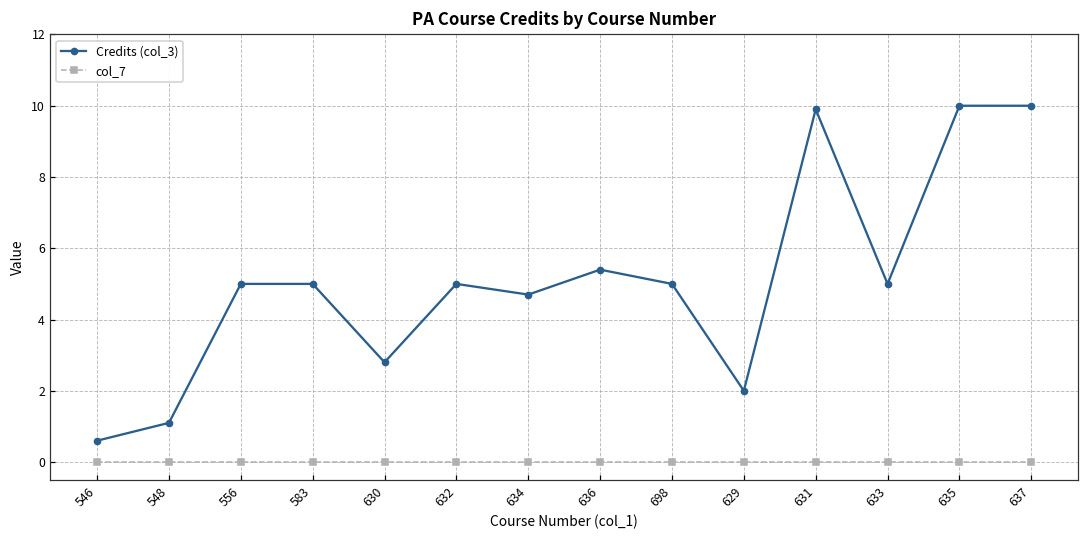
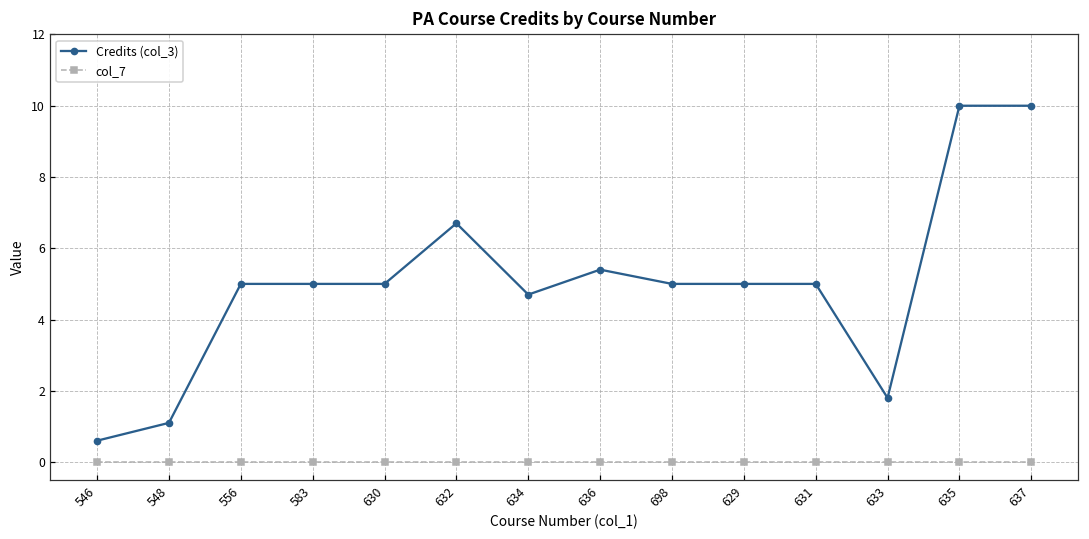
Credits (col_3), 630: 2.8 -> 5.0
Credits (col_3), 632: 5.0 -> 6.7
Credits (col_3), 629: 2 -> 5
Credits (col_3), 631: 9.9 -> 5.0
Credits (col_3), 633: 5.0 -> 1.8
